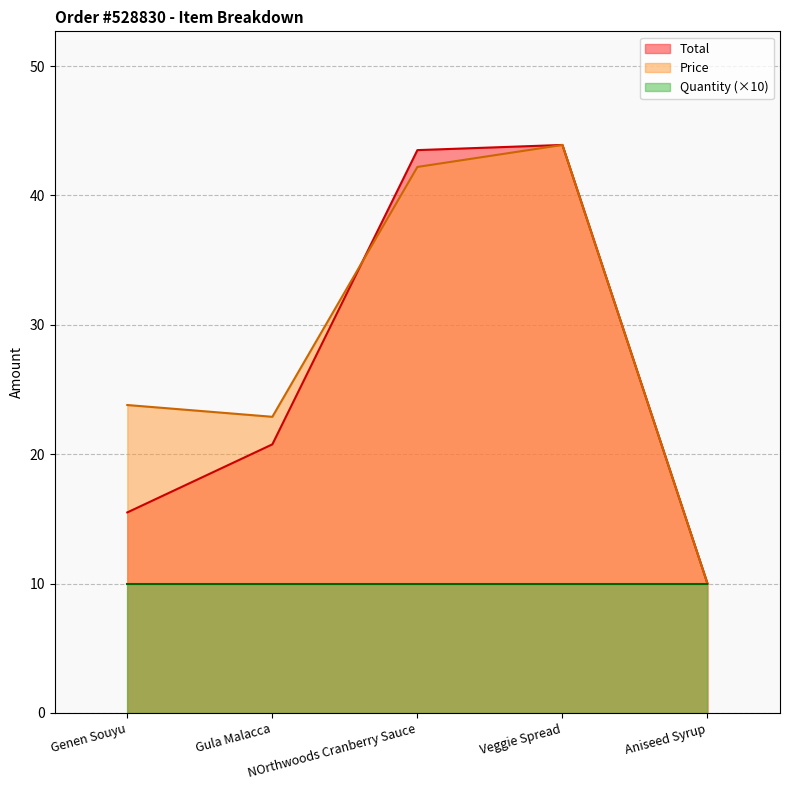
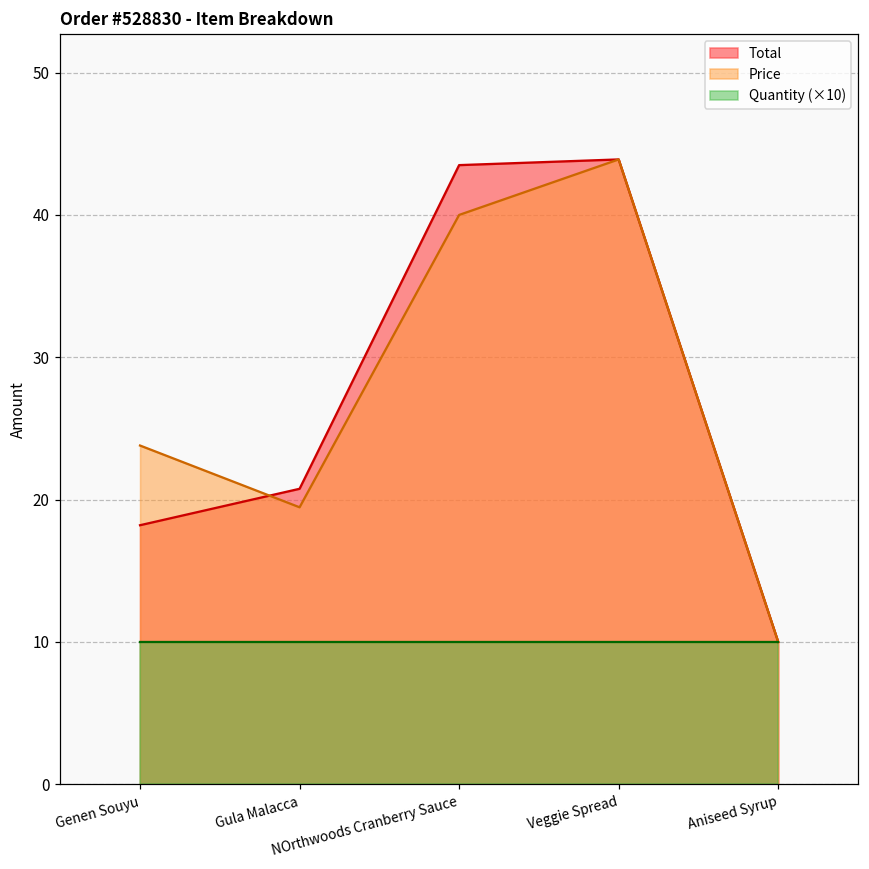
Total, Genen Souyu: 15.5 -> 18.2
Price, Gula Malacca: 22.9 -> 19.5
Price, NOrthwoods Cranberry Sauce: 42.2 -> 40.0
